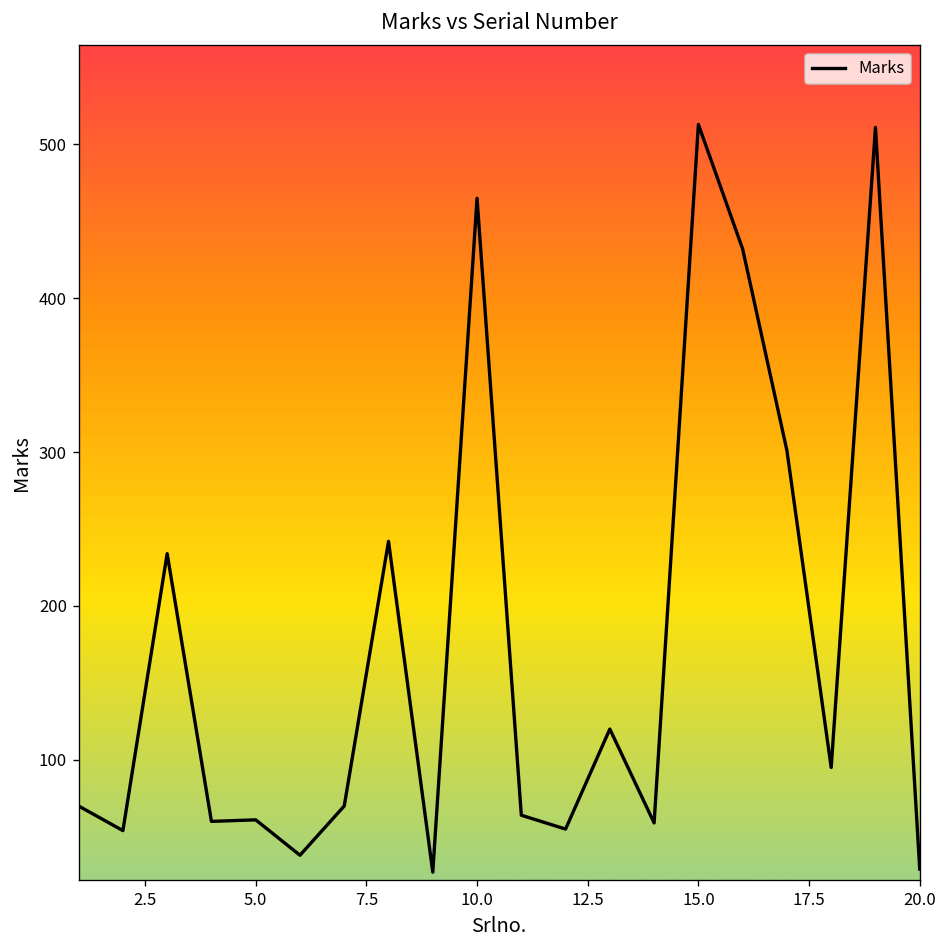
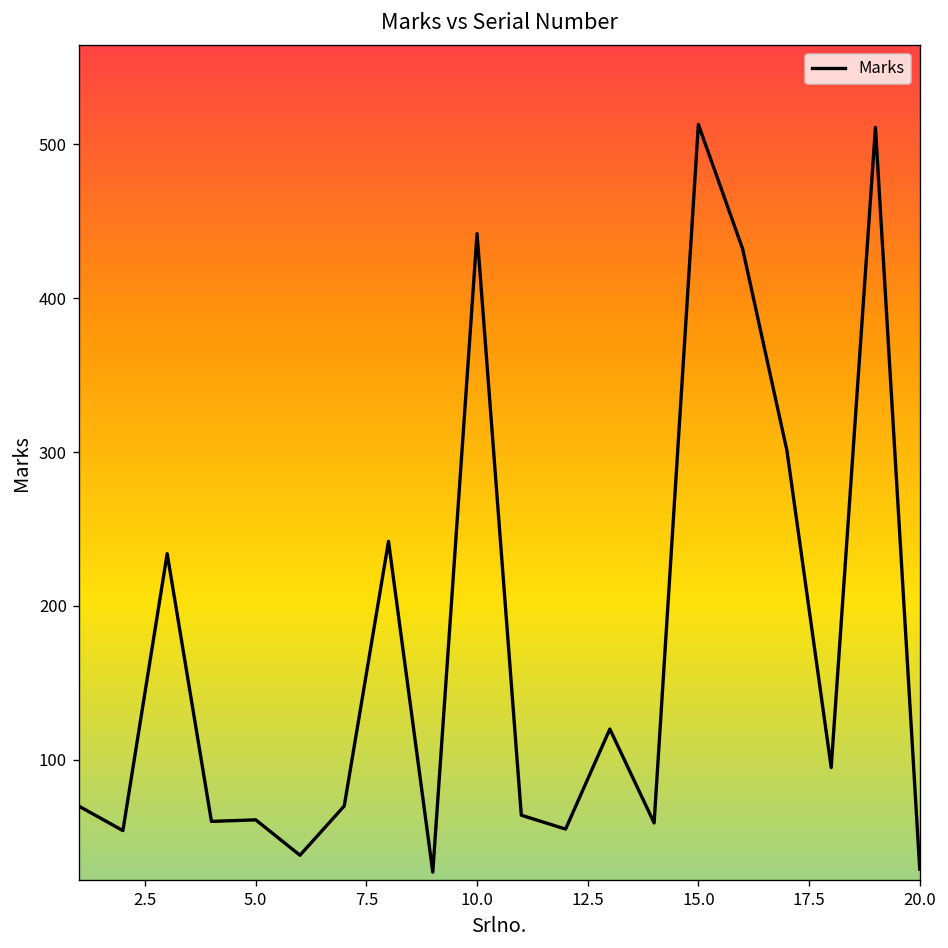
10.0: 465 -> 442
